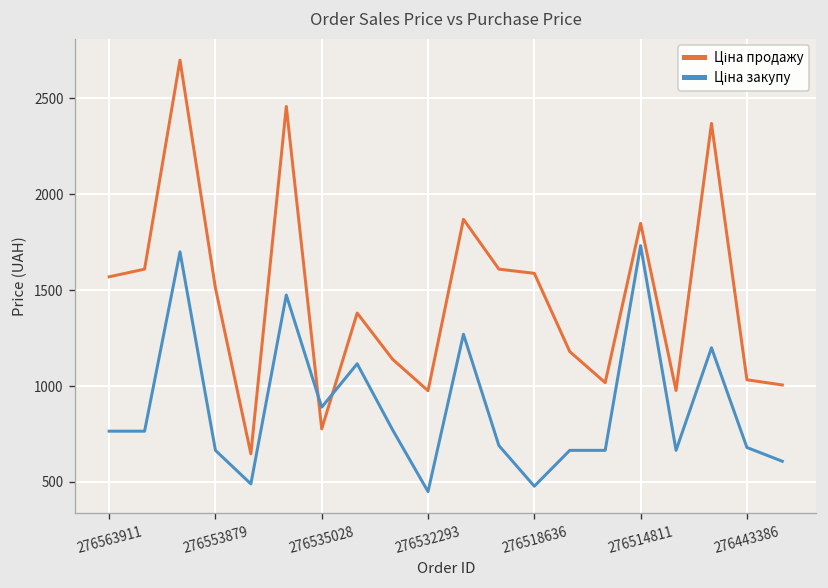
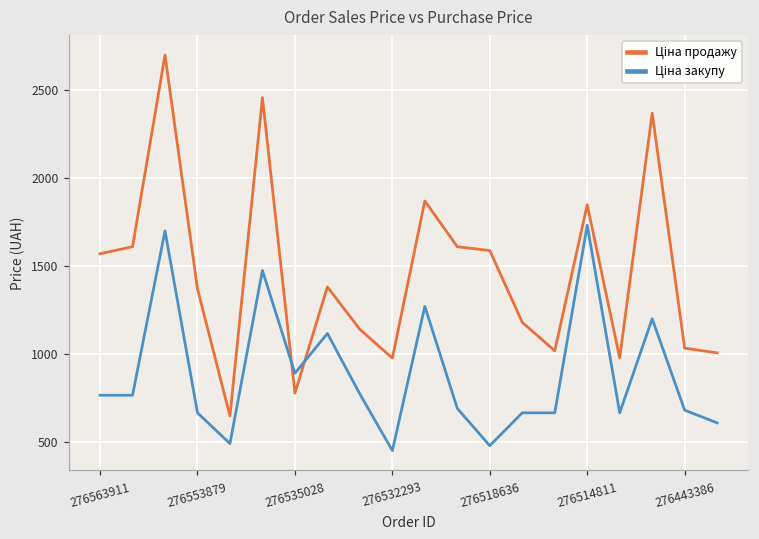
Ціна продажу, 276553879: 1510 -> 1370
